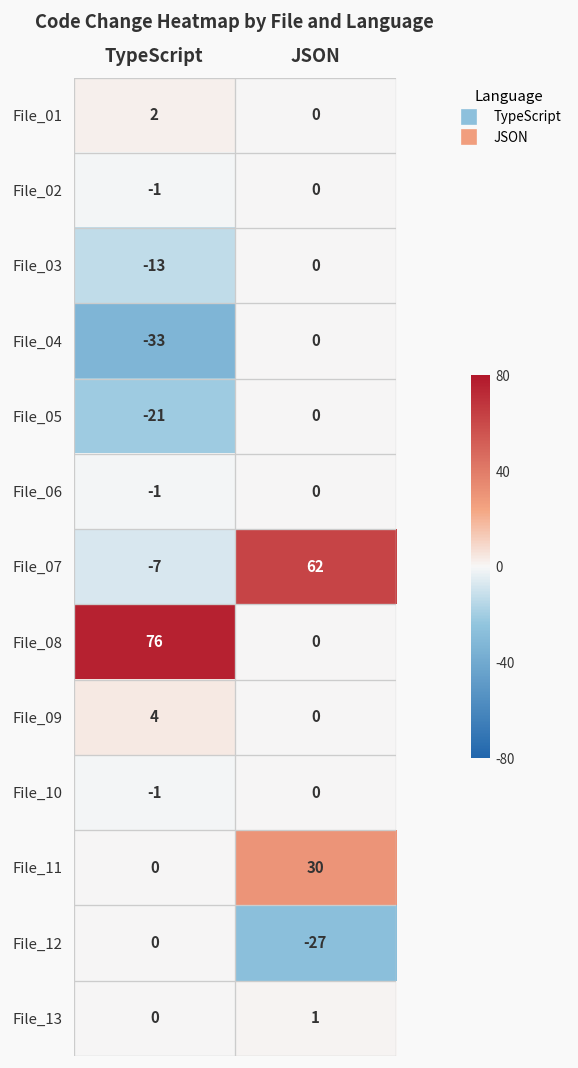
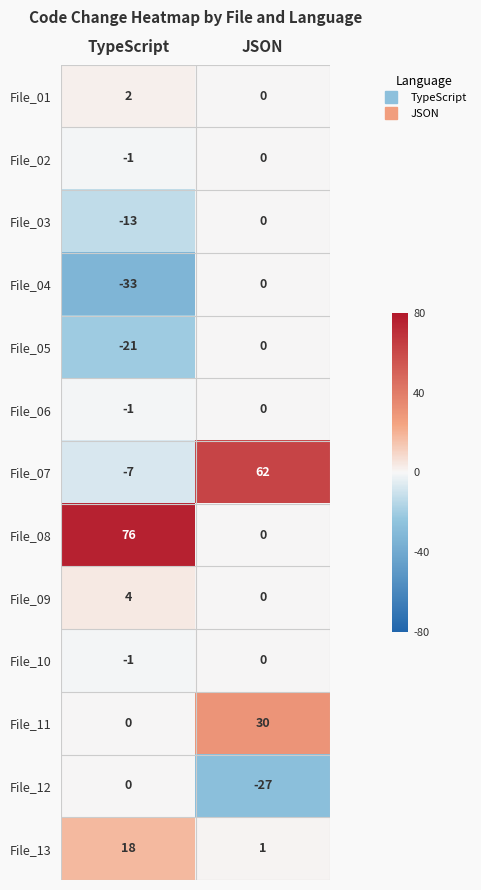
File_13, TypeScript: 0 -> 18
